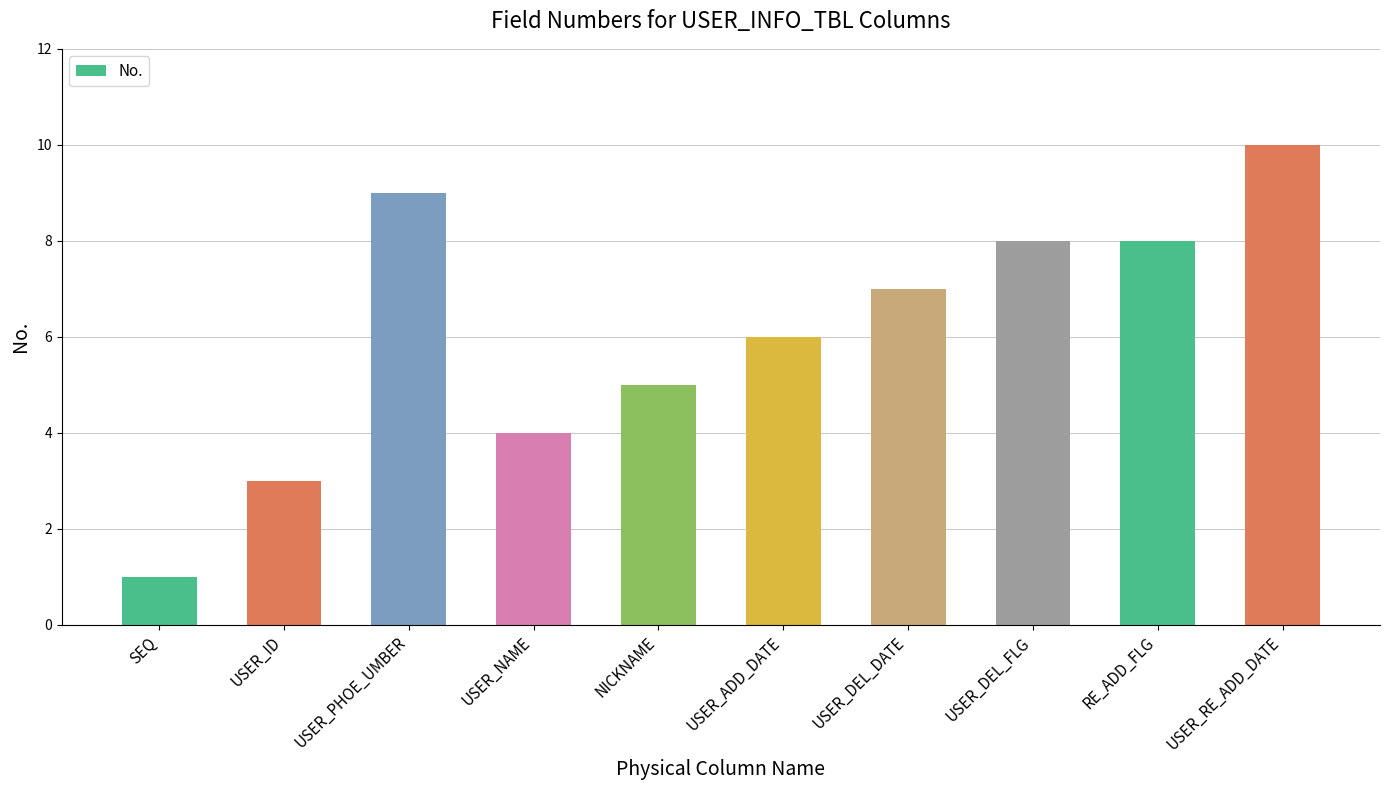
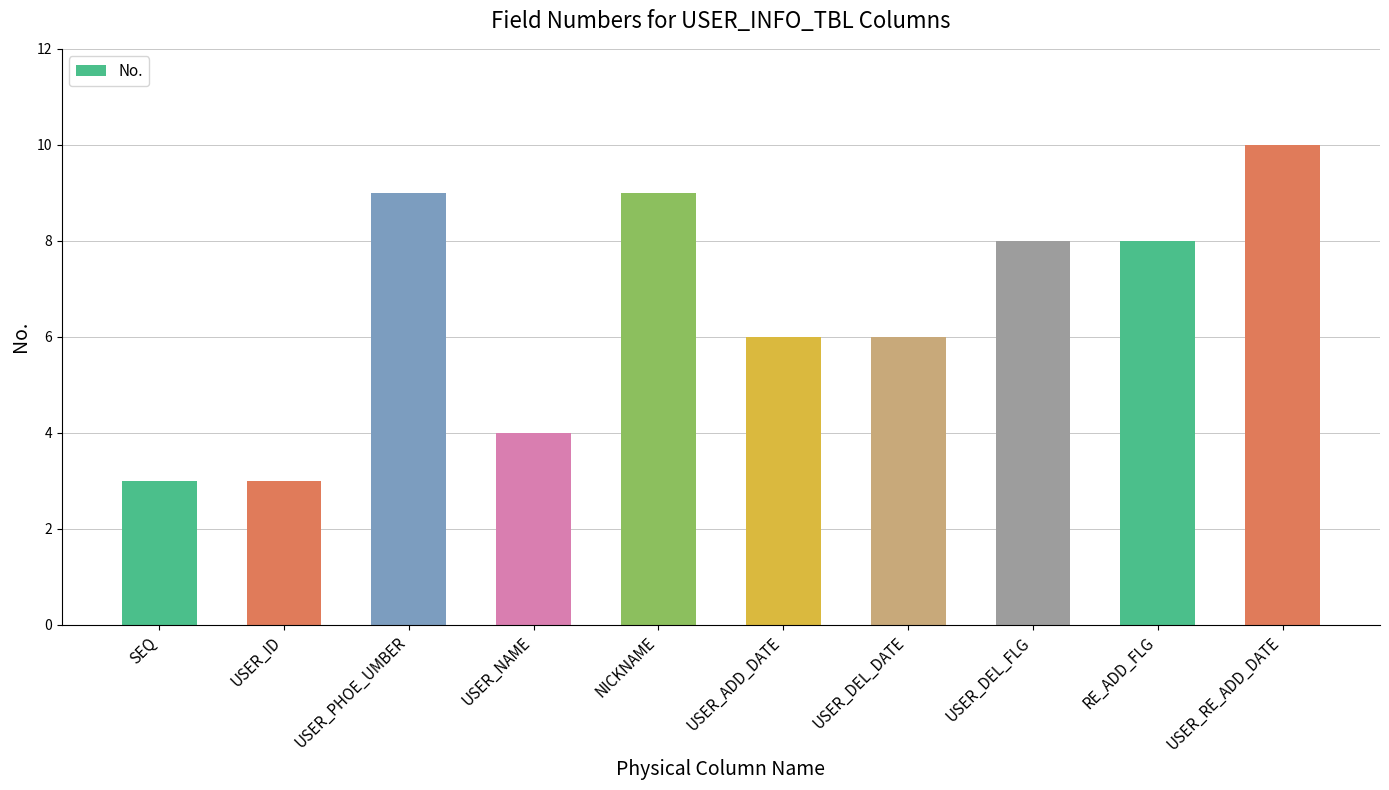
SEQ: 1 -> 3
NICKNAME: 5 -> 9
USER_DEL_DATE: 7 -> 6
